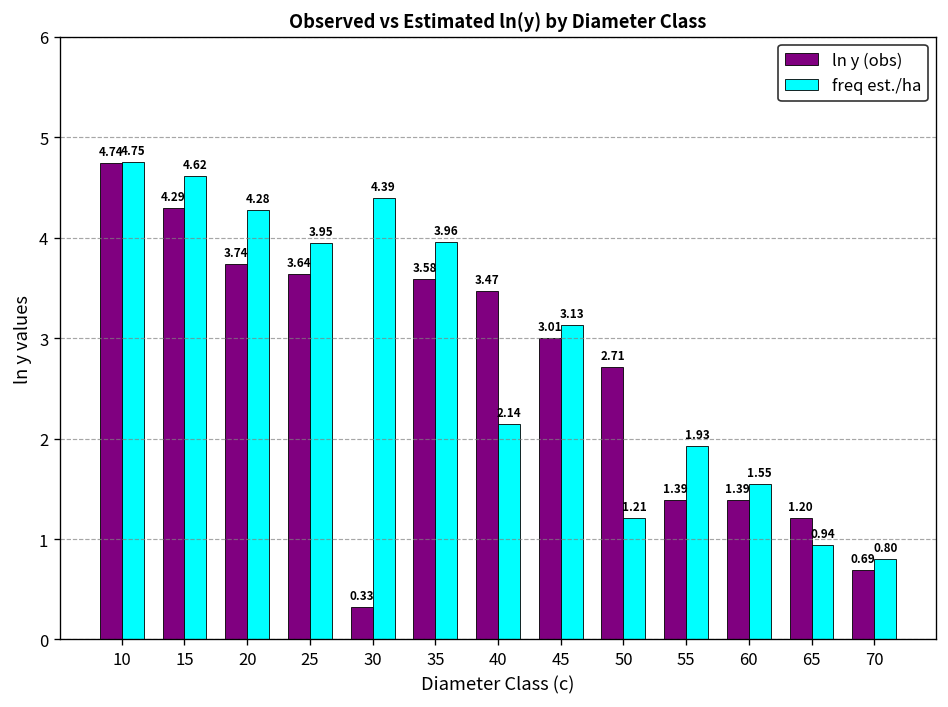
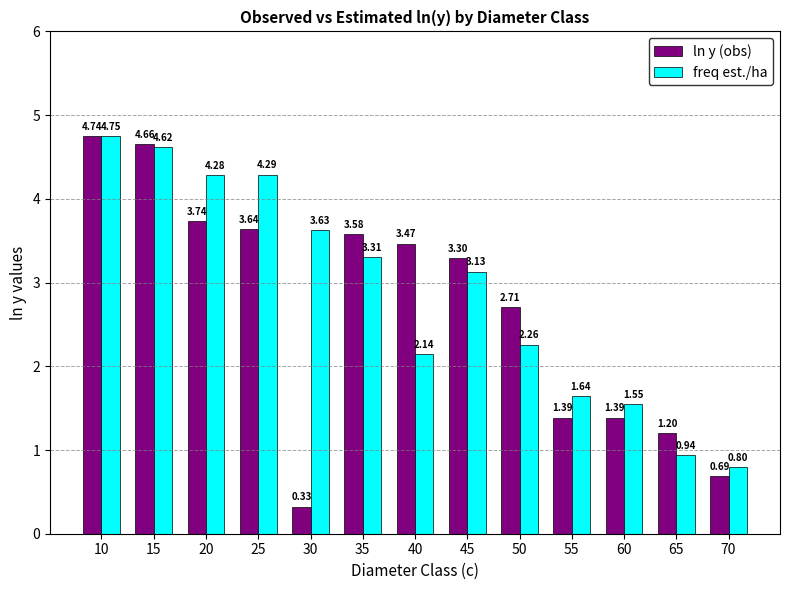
ln y (obs), 15: 4.29 -> 4.66
freq est./ha, 25: 3.95 -> 4.29
freq est./ha, 30: 4.39 -> 3.63
freq est./ha, 35: 3.96 -> 3.31
ln y (obs), 45: 3.01 -> 3.30
freq est./ha, 50: 1.21 -> 2.26
freq est./ha, 55: 1.93 -> 1.64
